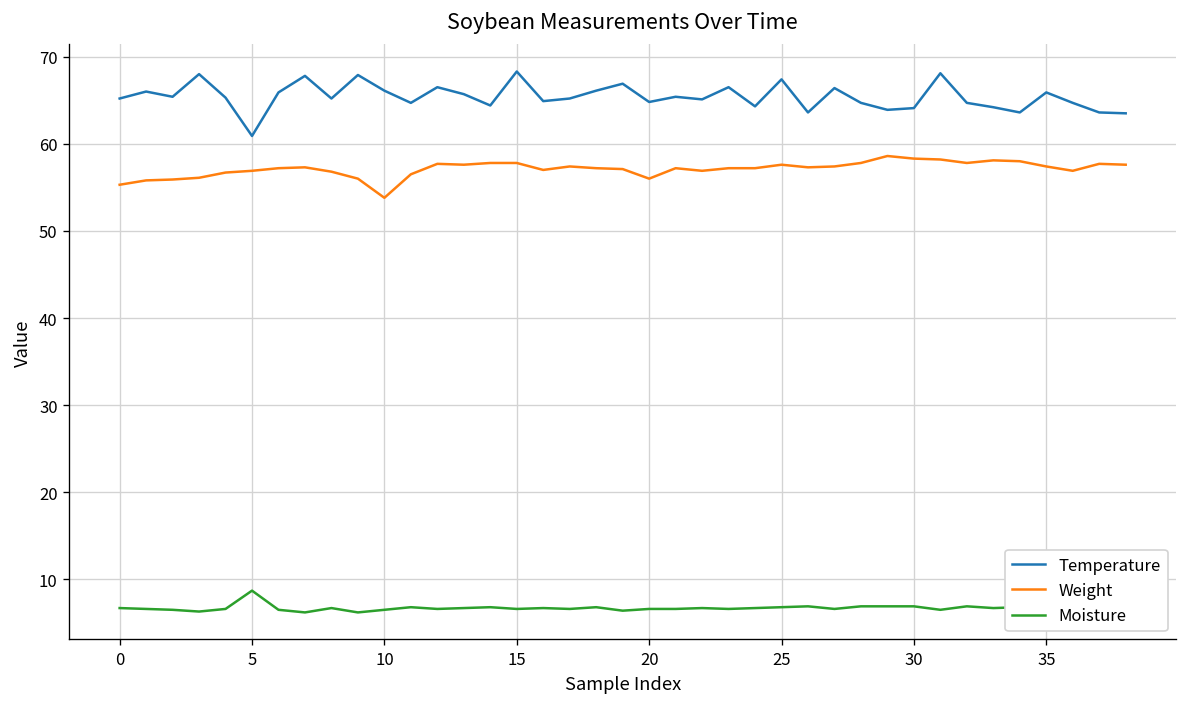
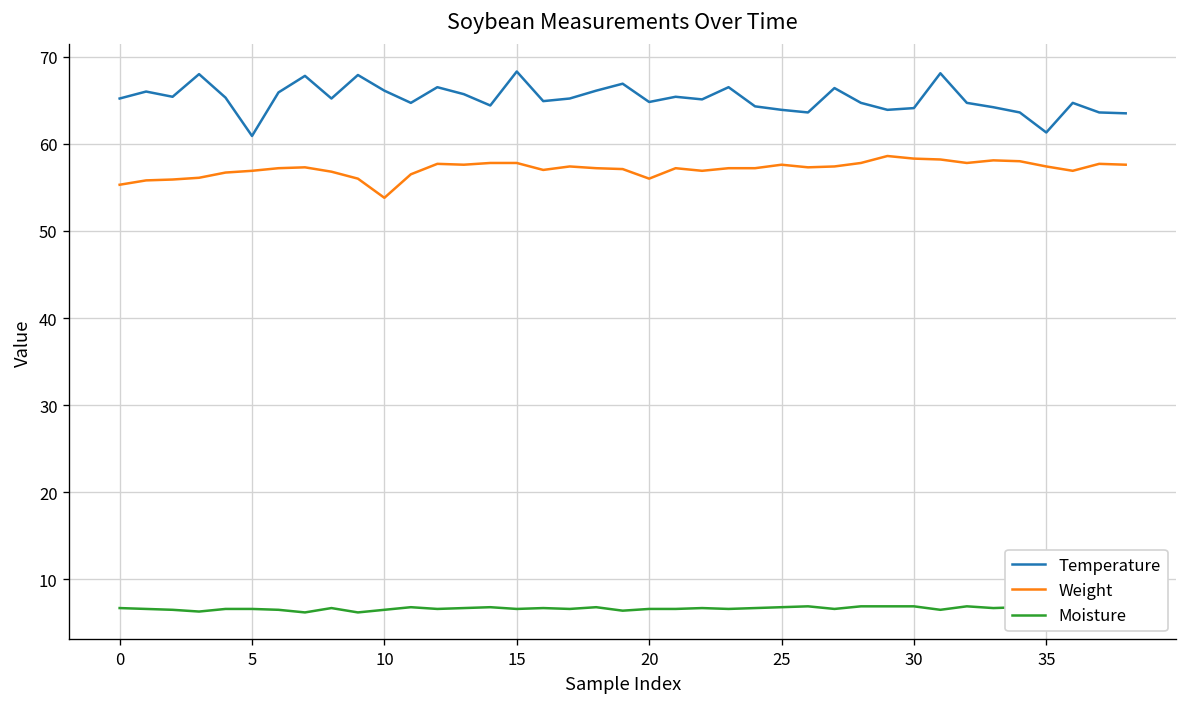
Moisture, 5: 9 -> 7
Temperature, 25: 67 -> 64
Temperature, 35: 66 -> 61
